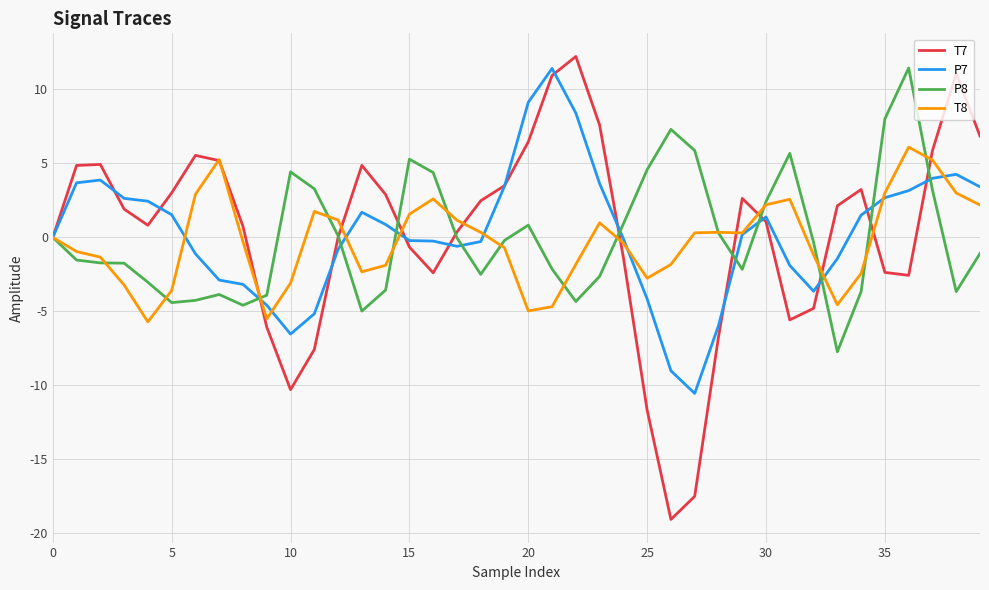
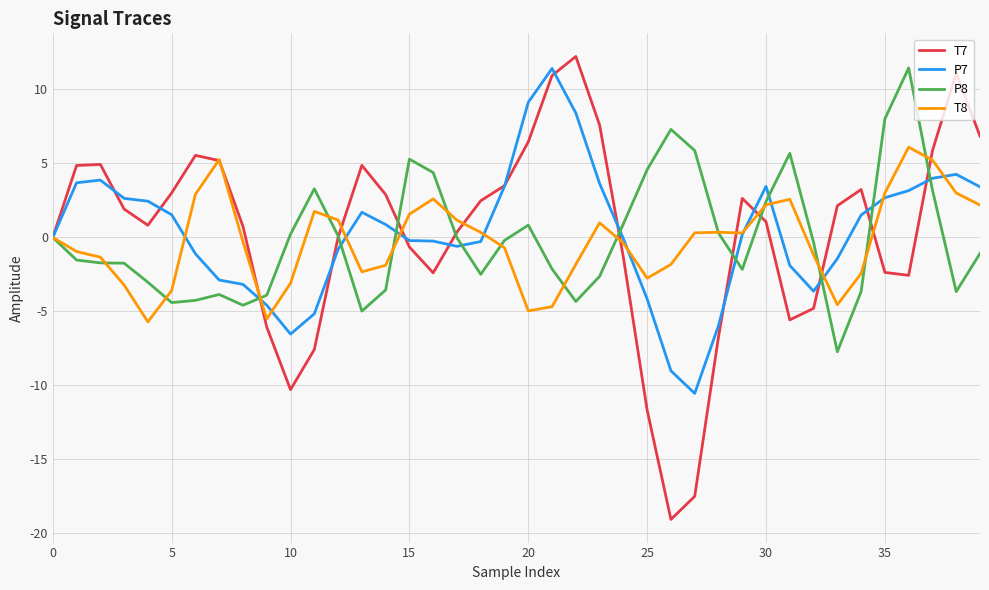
P8, 10: 4.4 -> 0.2
P7, 30: 1.4 -> 3.4
